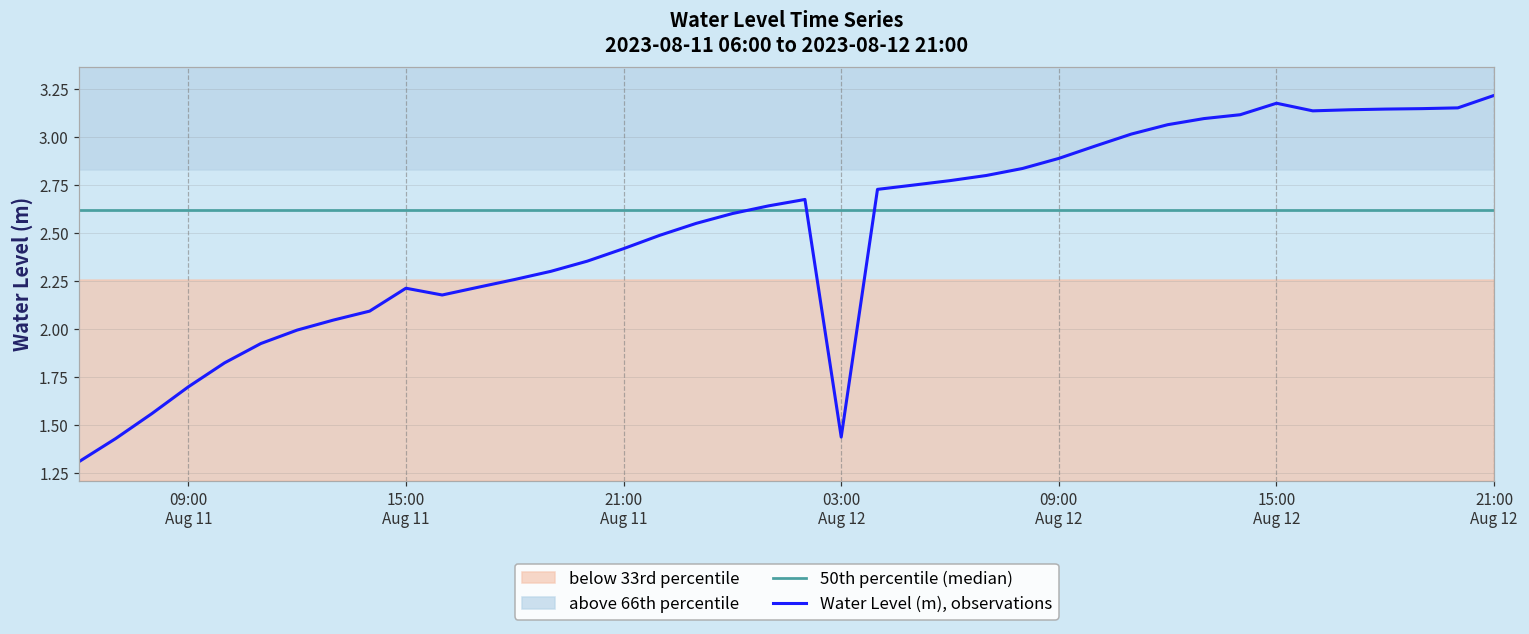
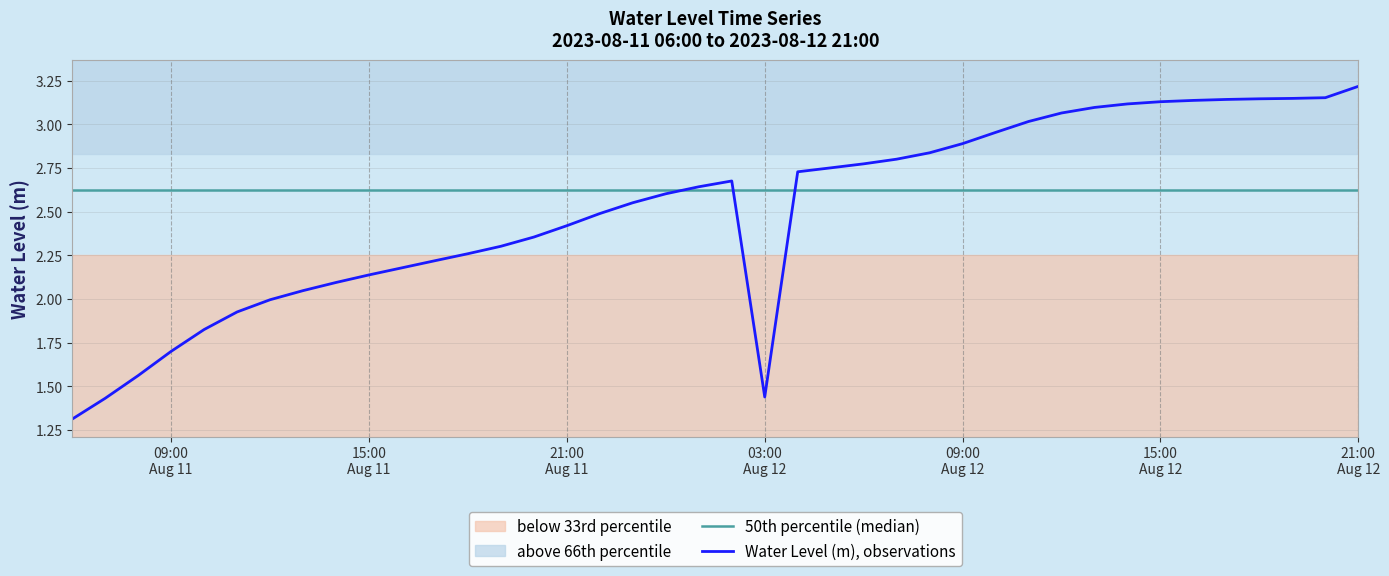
Water Level (m), observations, 15:00 Aug 11: 2.21 -> 2.14
Water Level (m), observations, 15:00 Aug 12: 3.18 -> 3.13
